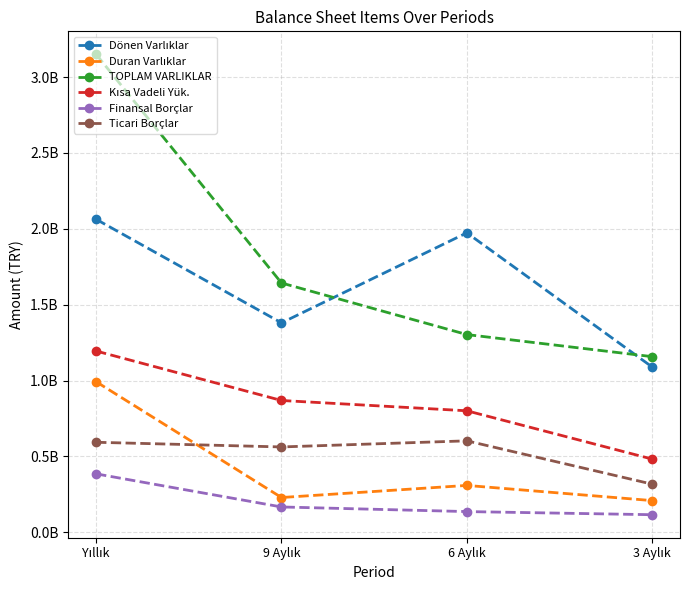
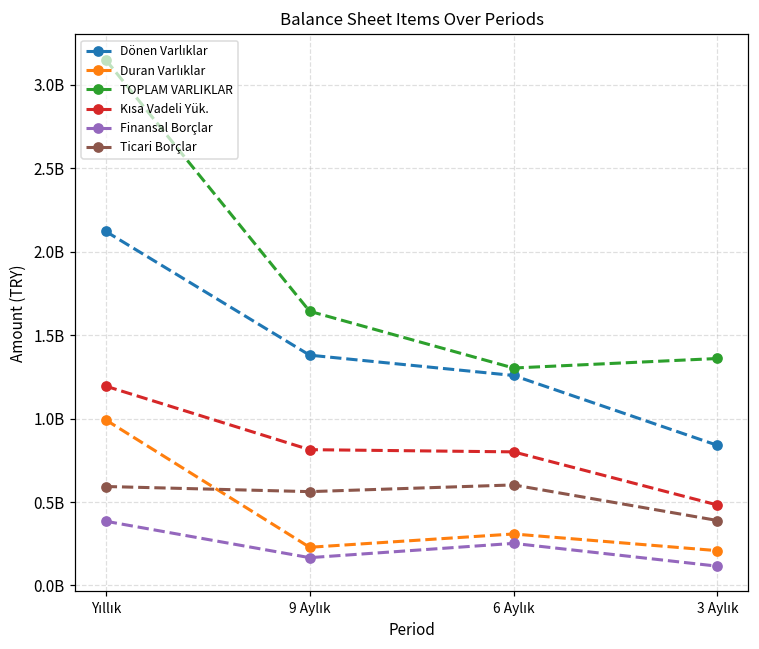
Dönen Varlıklar, Yıllık: 2060000000 -> 2120000000
Kısa Vadeli Yük., 9 Aylık: 870000000 -> 810000000
Dönen Varlıklar, 6 Aylık: 1970000000 -> 1260000000
Finansal Borçlar, 6 Aylık: 140000000 -> 250000000
Dönen Varlıklar, 3 Aylık: 1090000000 -> 840000000
TOPLAM VARLIKLAR, 3 Aylık: 1160000000 -> 1360000000
Ticari Borçlar, 3 Aylık: 320000000 -> 390000000
